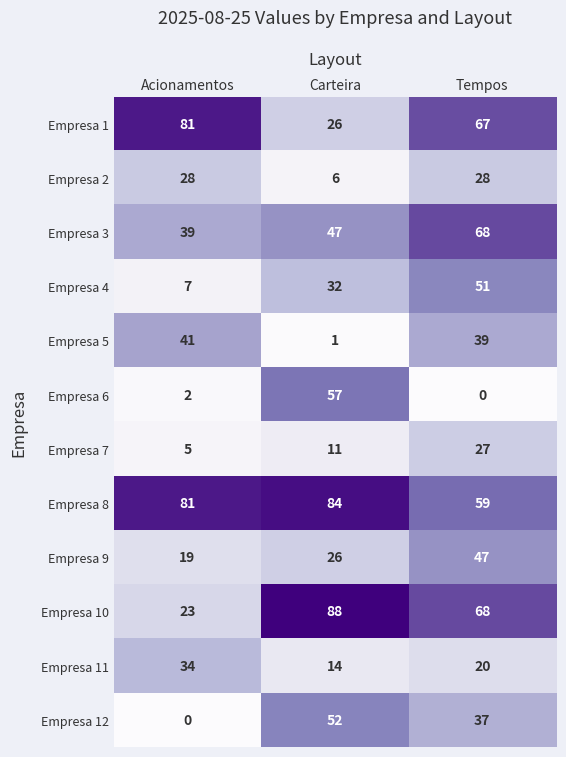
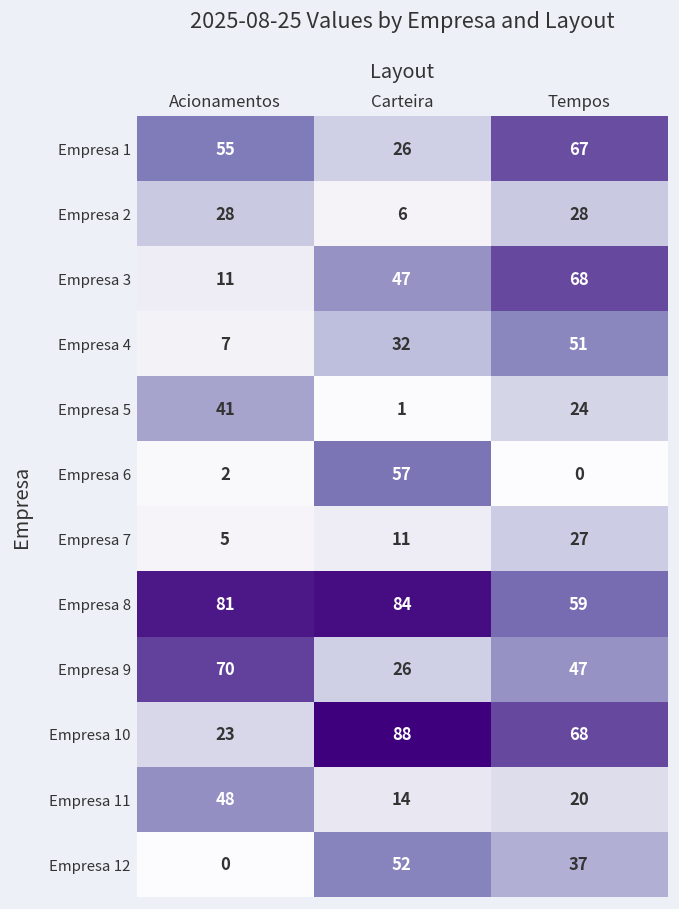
Empresa 1, Acionamentos: 81 -> 55
Empresa 3, Acionamentos: 39 -> 11
Empresa 5, Tempos: 39 -> 24
Empresa 9, Acionamentos: 19 -> 70
Empresa 11, Acionamentos: 34 -> 48
